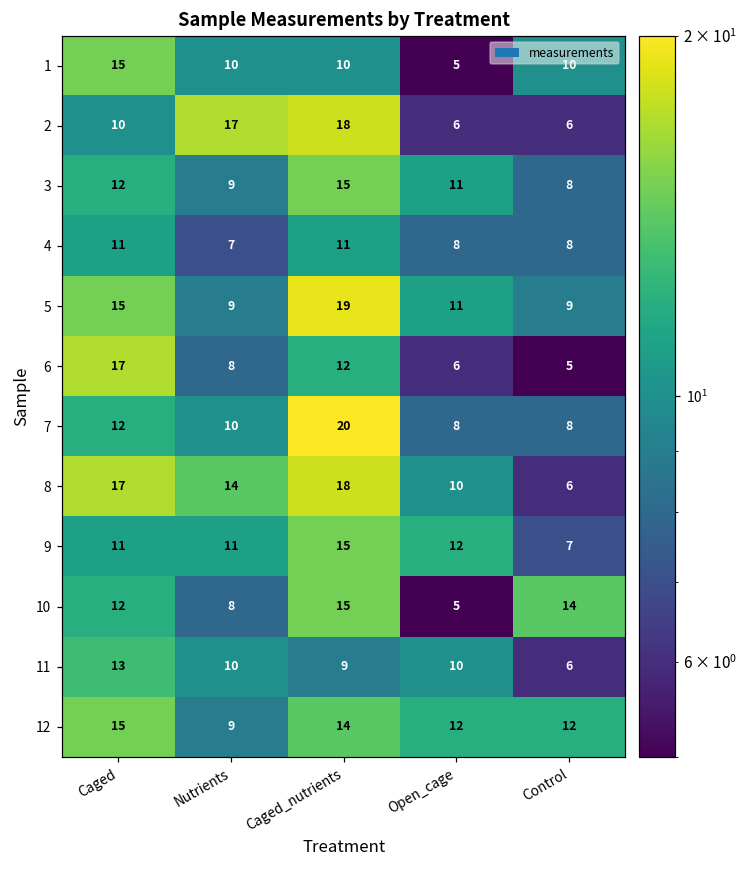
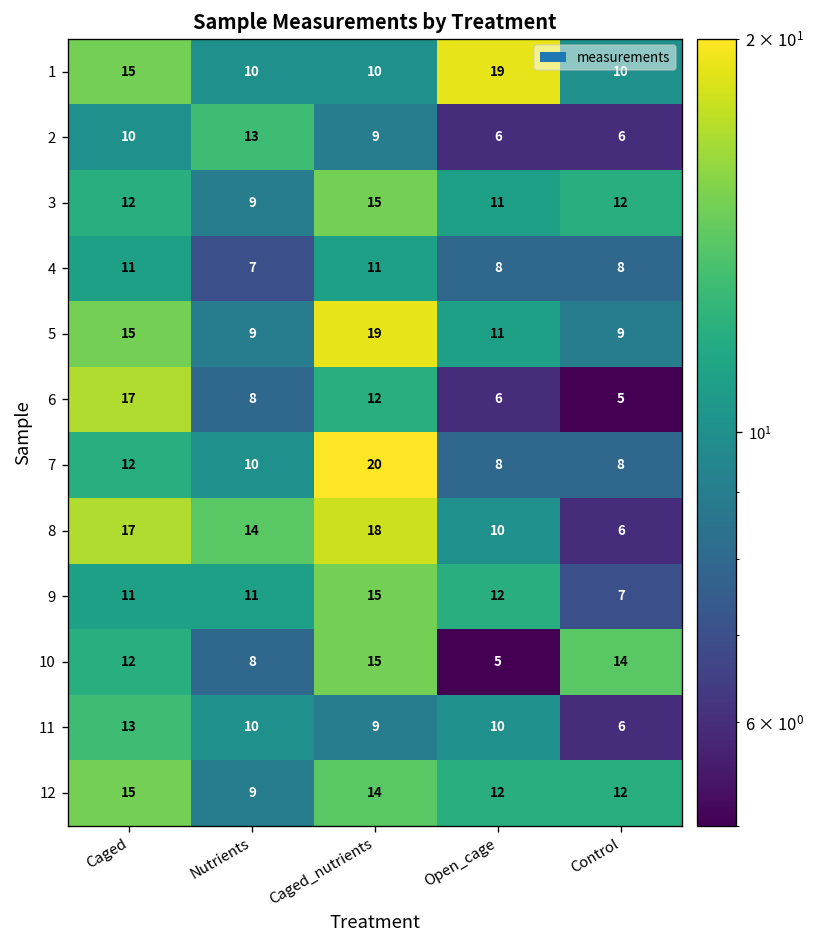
1, Open_cage: 5 -> 19
2, Nutrients: 17 -> 13
2, Caged_nutrients: 18 -> 9
3, Control: 8 -> 12
